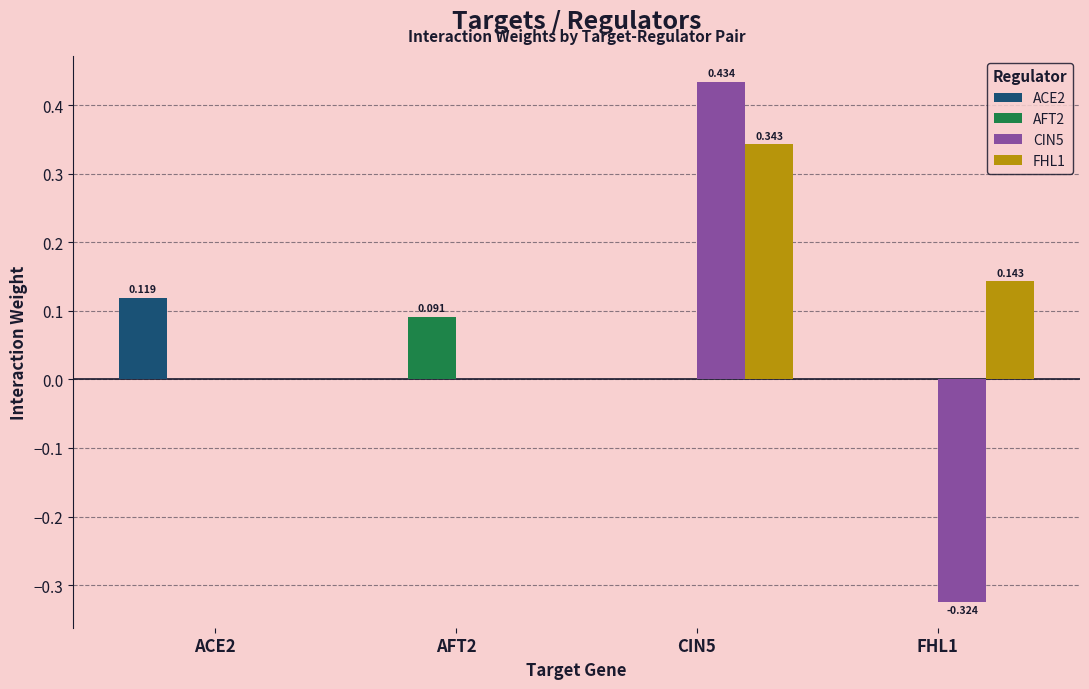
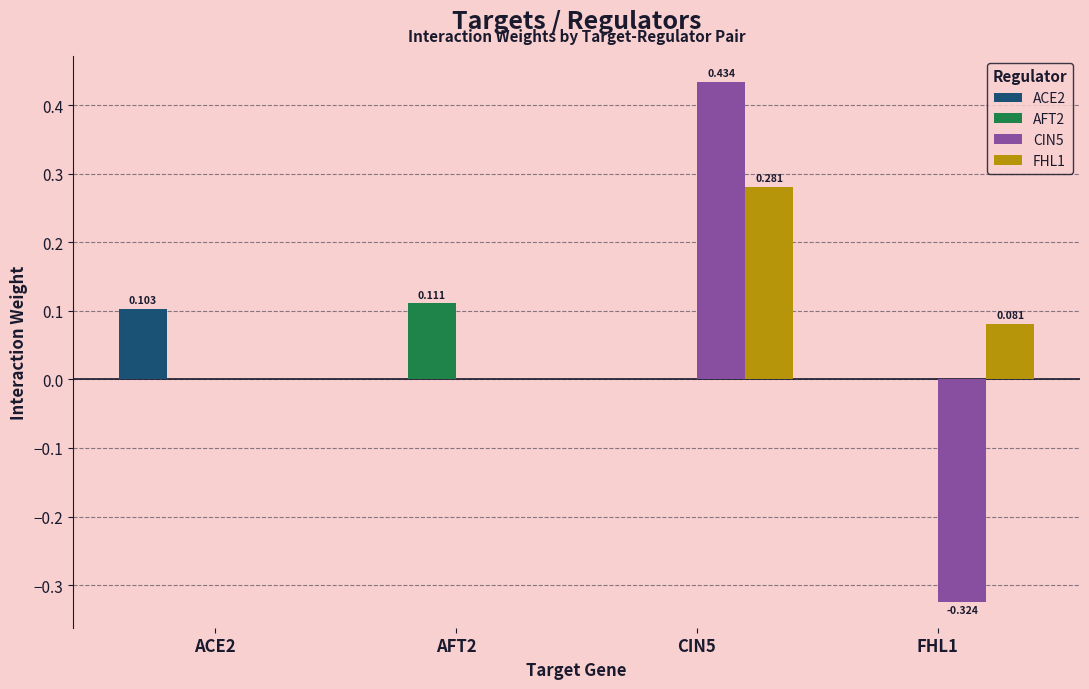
ACE2, ACE2: 0.119 -> 0.103
AFT2, AFT2: 0.091 -> 0.111
FHL1, CIN5: 0.343 -> 0.281
FHL1, FHL1: 0.143 -> 0.081
